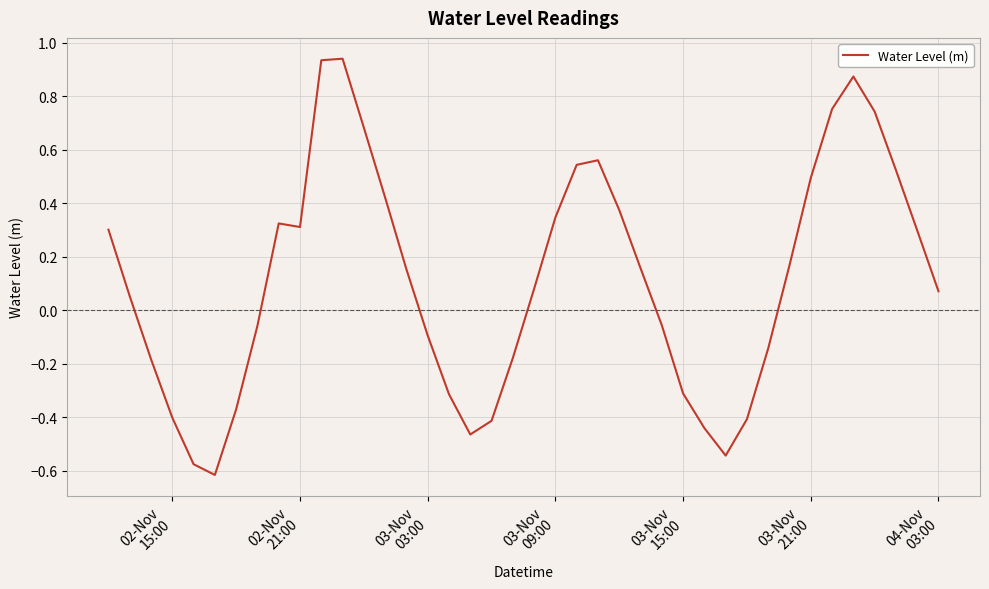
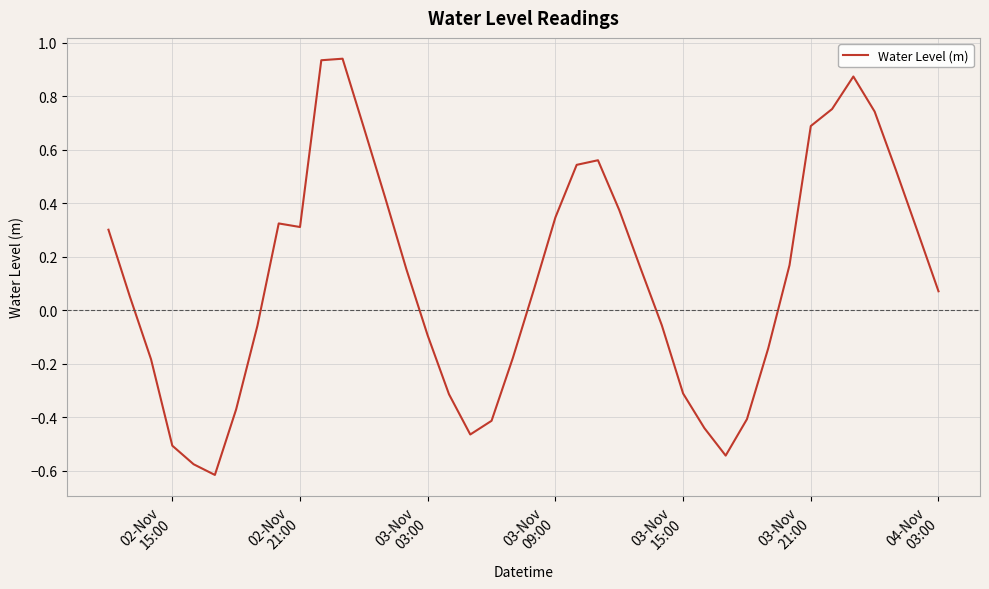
02-Nov 15:00: -0.40 -> -0.51
03-Nov 21:00: 0.50 -> 0.69
